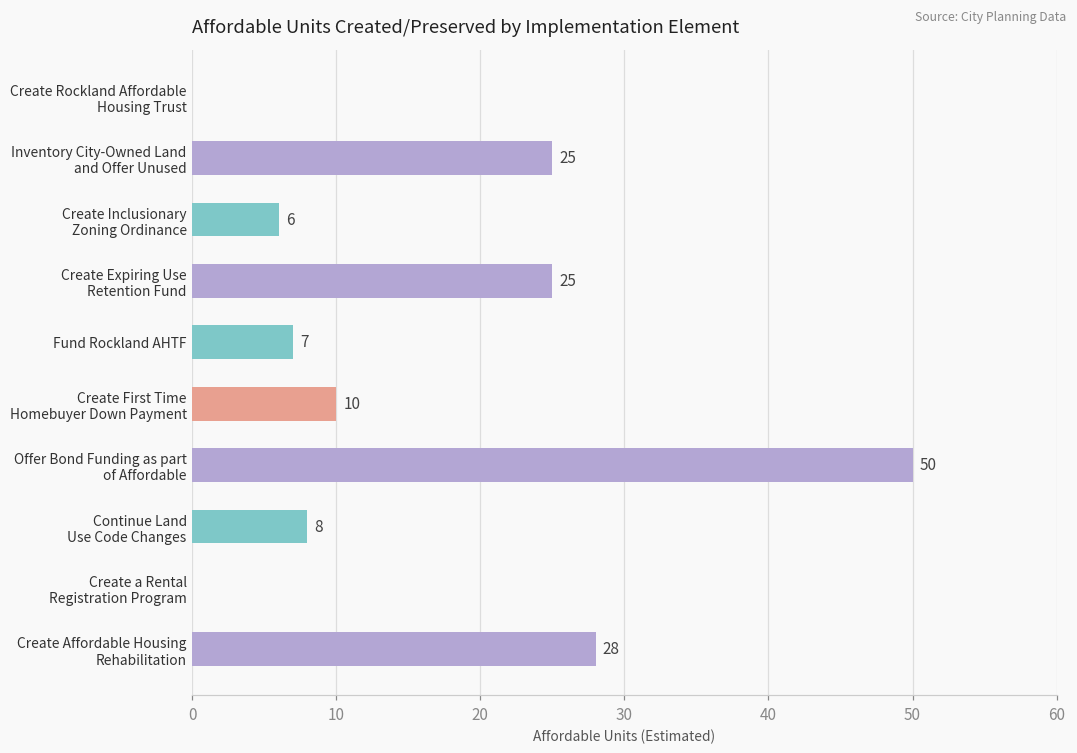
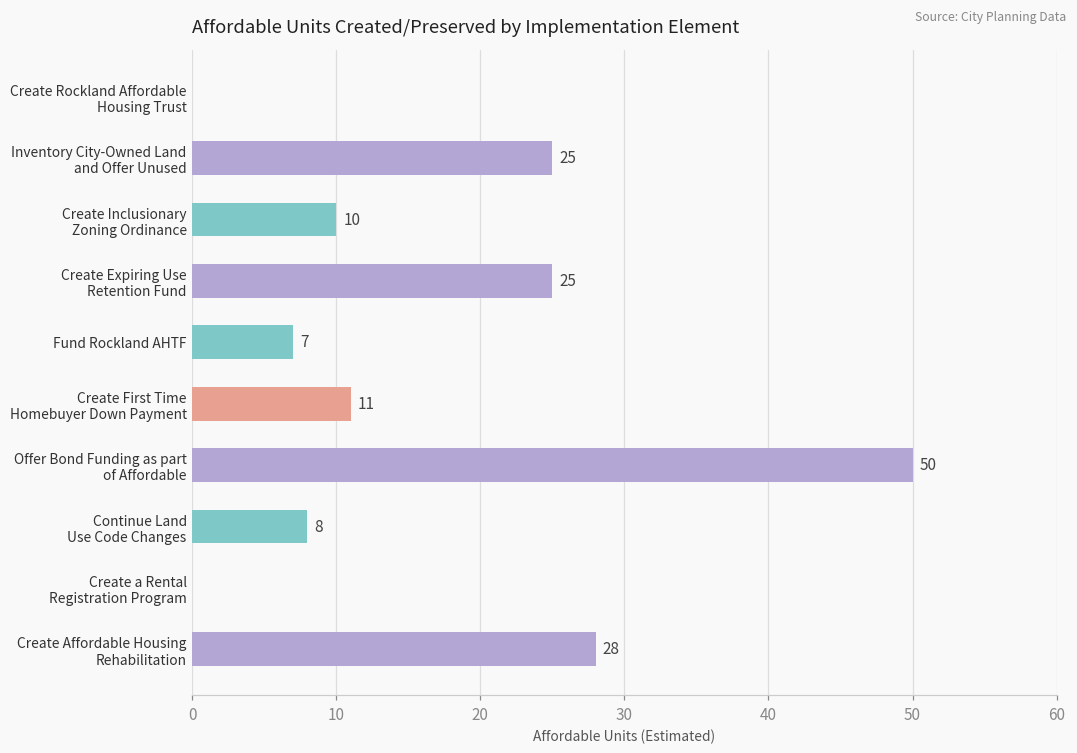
Create Inclusionary Zoning Ordinance: 6 -> 10
Create First Time Homebuyer Down Payment: 10 -> 11
